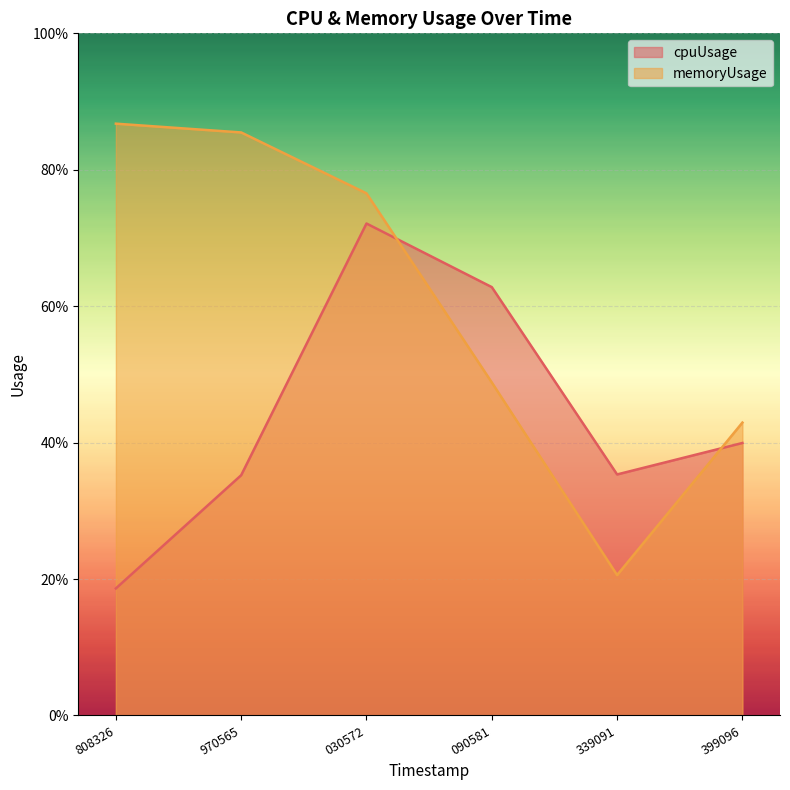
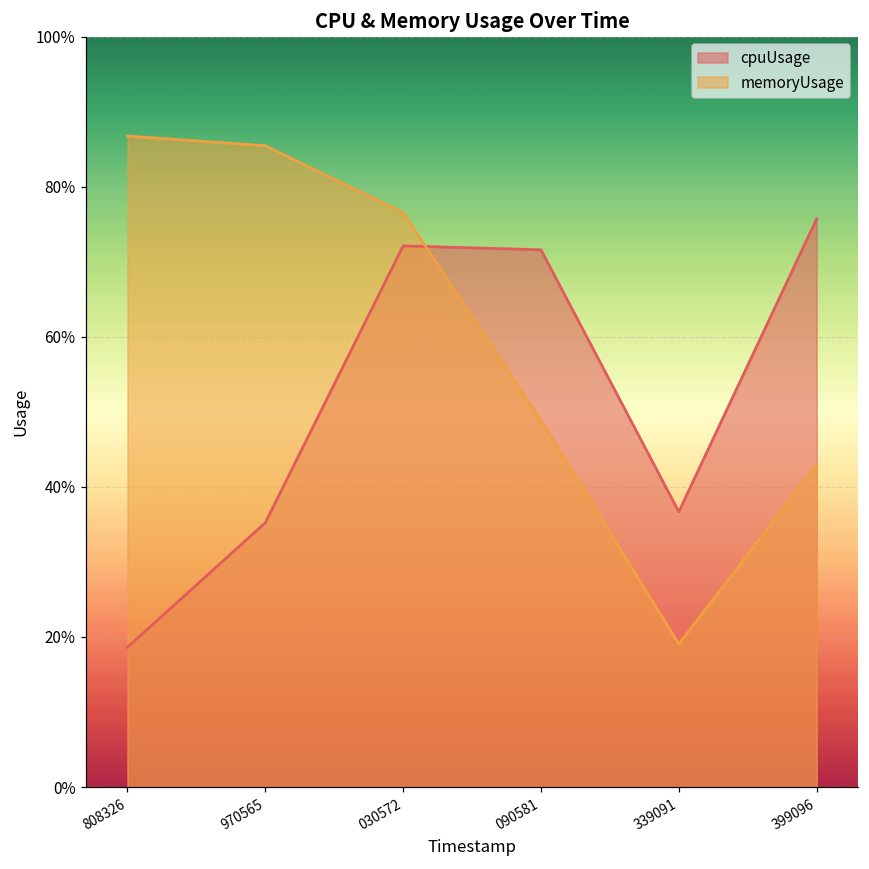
cpuUsage, 090581: 63% -> 72%
cpuUsage, 339091: 35% -> 37%
memoryUsage, 339091: 21% -> 19%
cpuUsage, 399096: 40% -> 76%
